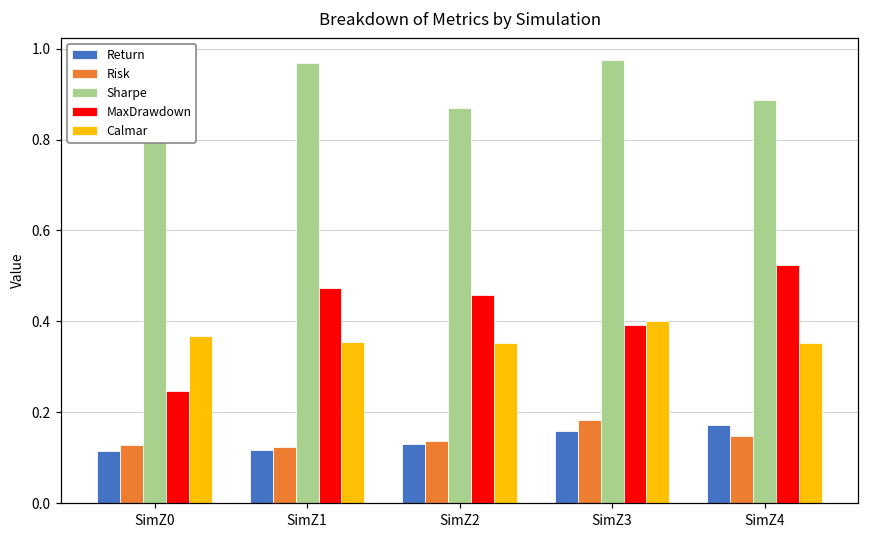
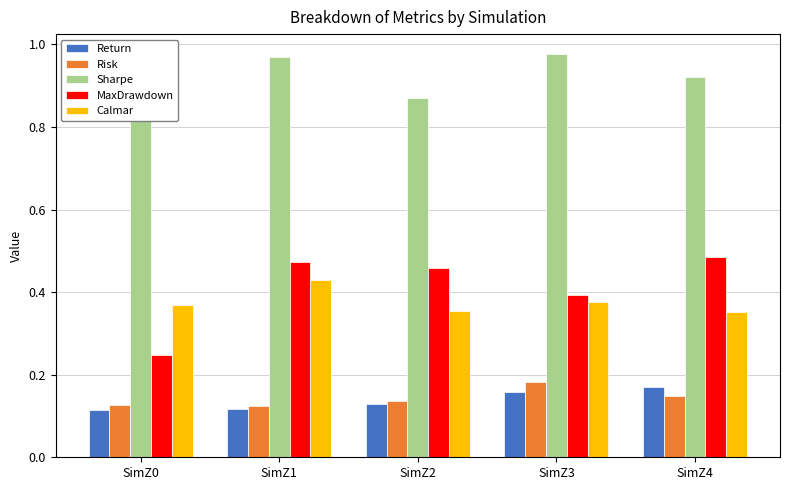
Calmar, SimZ1: 0.35 -> 0.43
Calmar, SimZ3: 0.40 -> 0.38
Sharpe, SimZ4: 0.89 -> 0.92
MaxDrawdown, SimZ4: 0.52 -> 0.49
